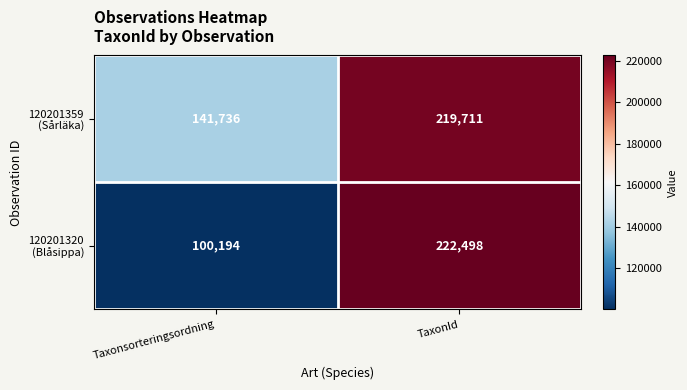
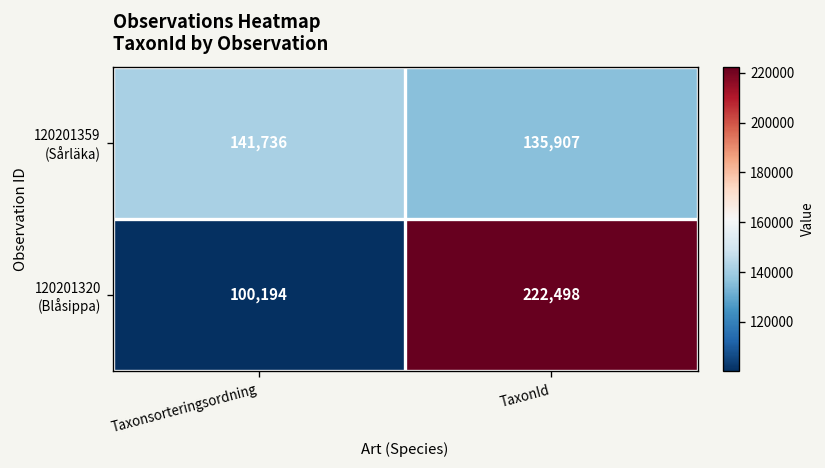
120201359 (Sårläka), TaxonId: 219,711 -> 135,907
